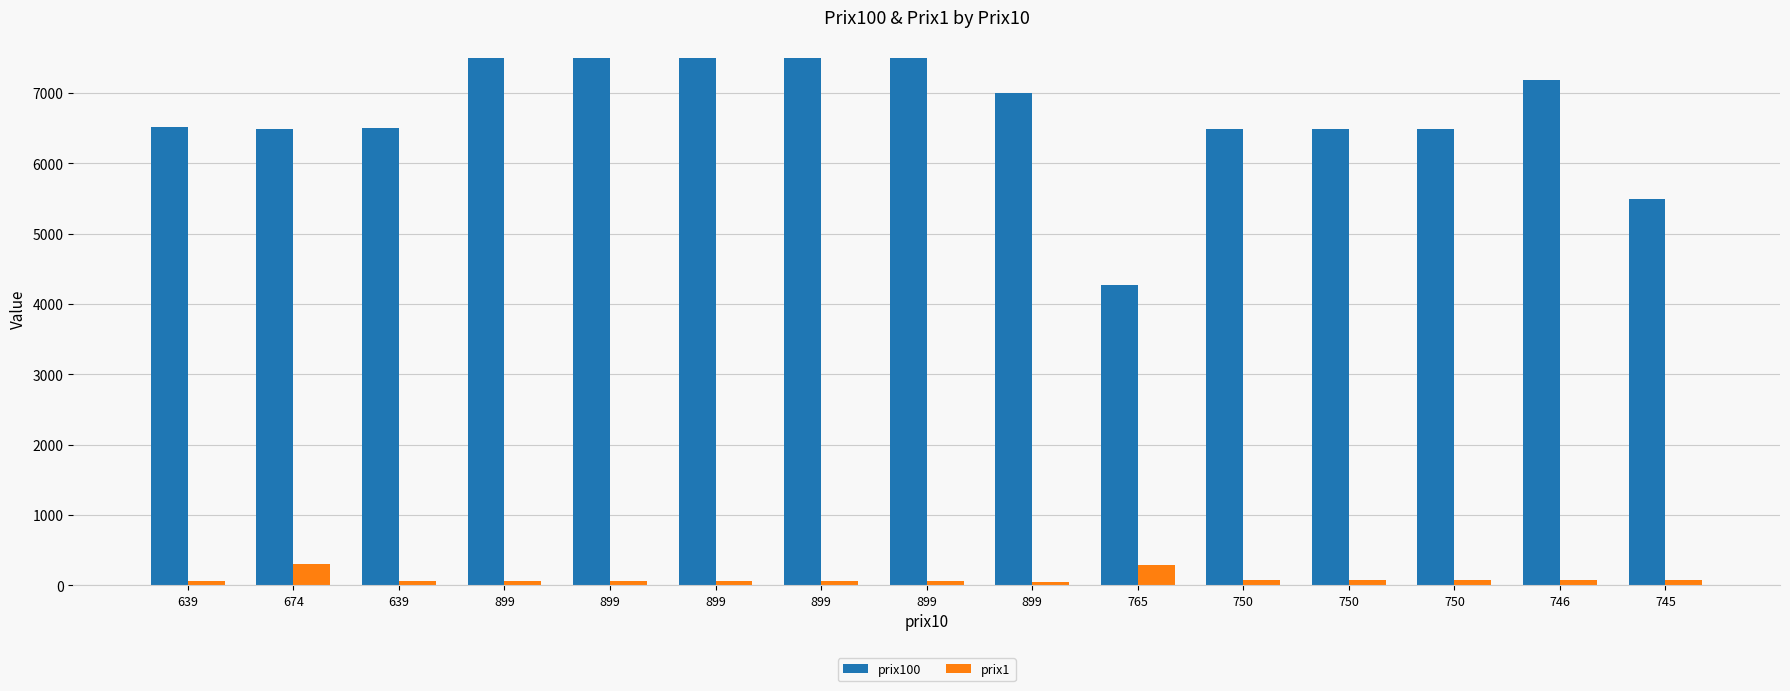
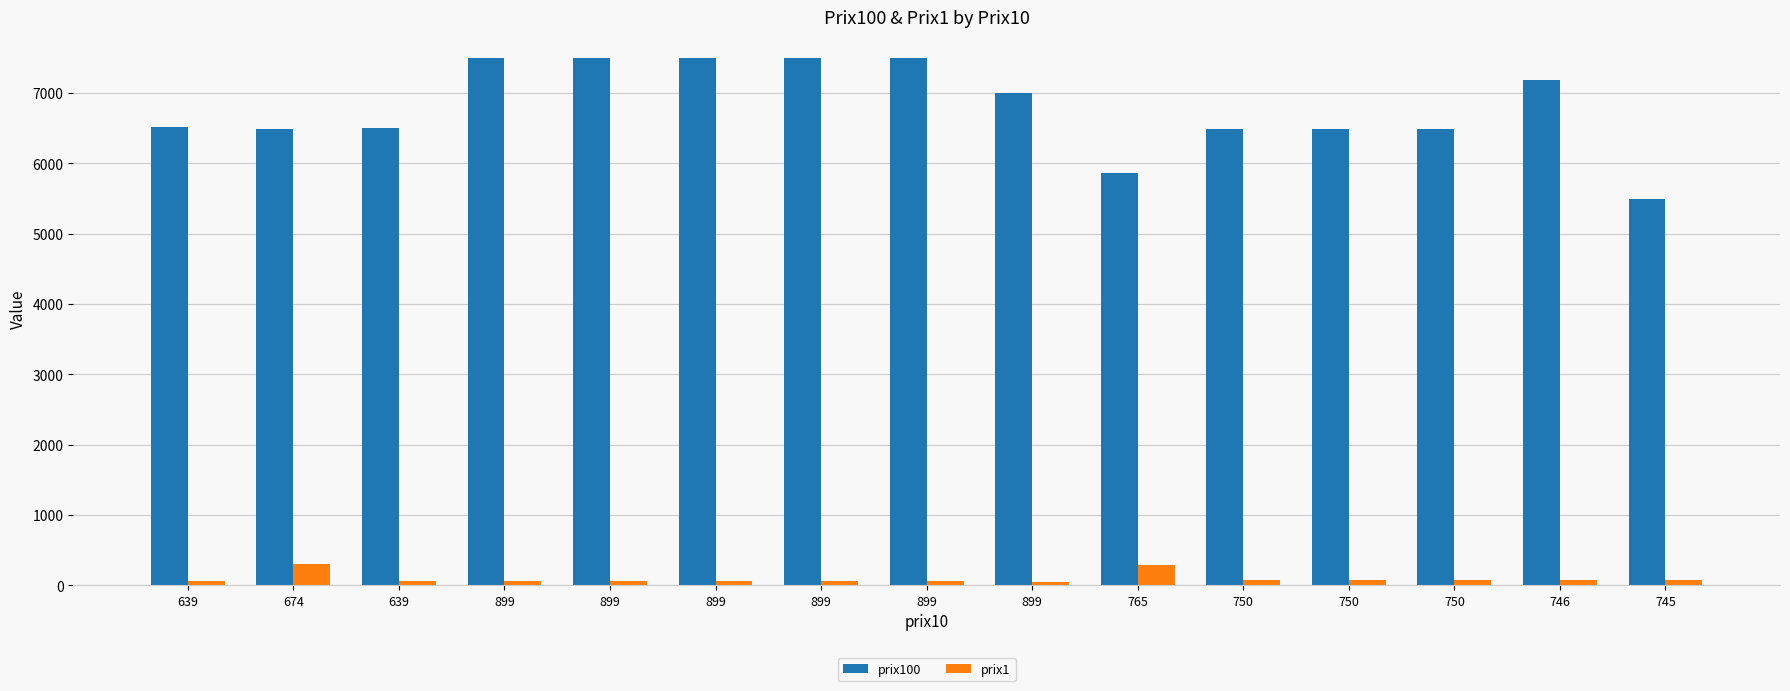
prix100, 765: 4300 -> 5900
